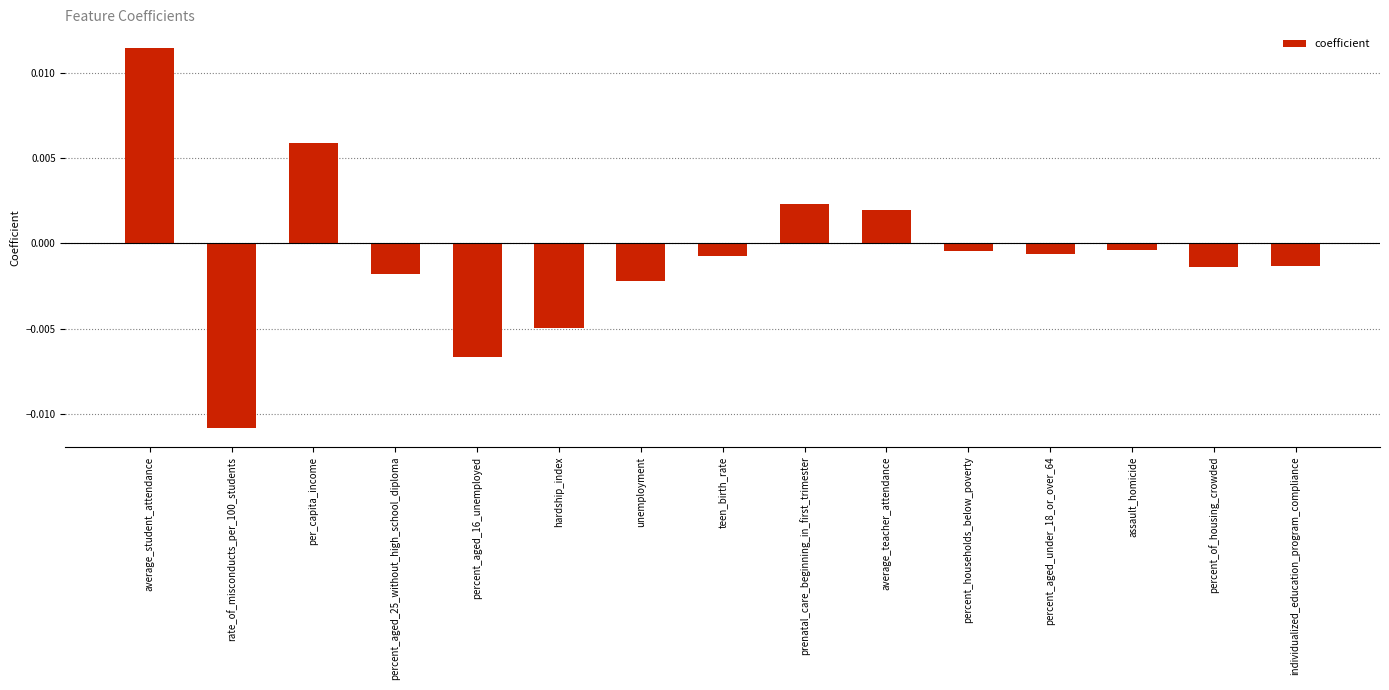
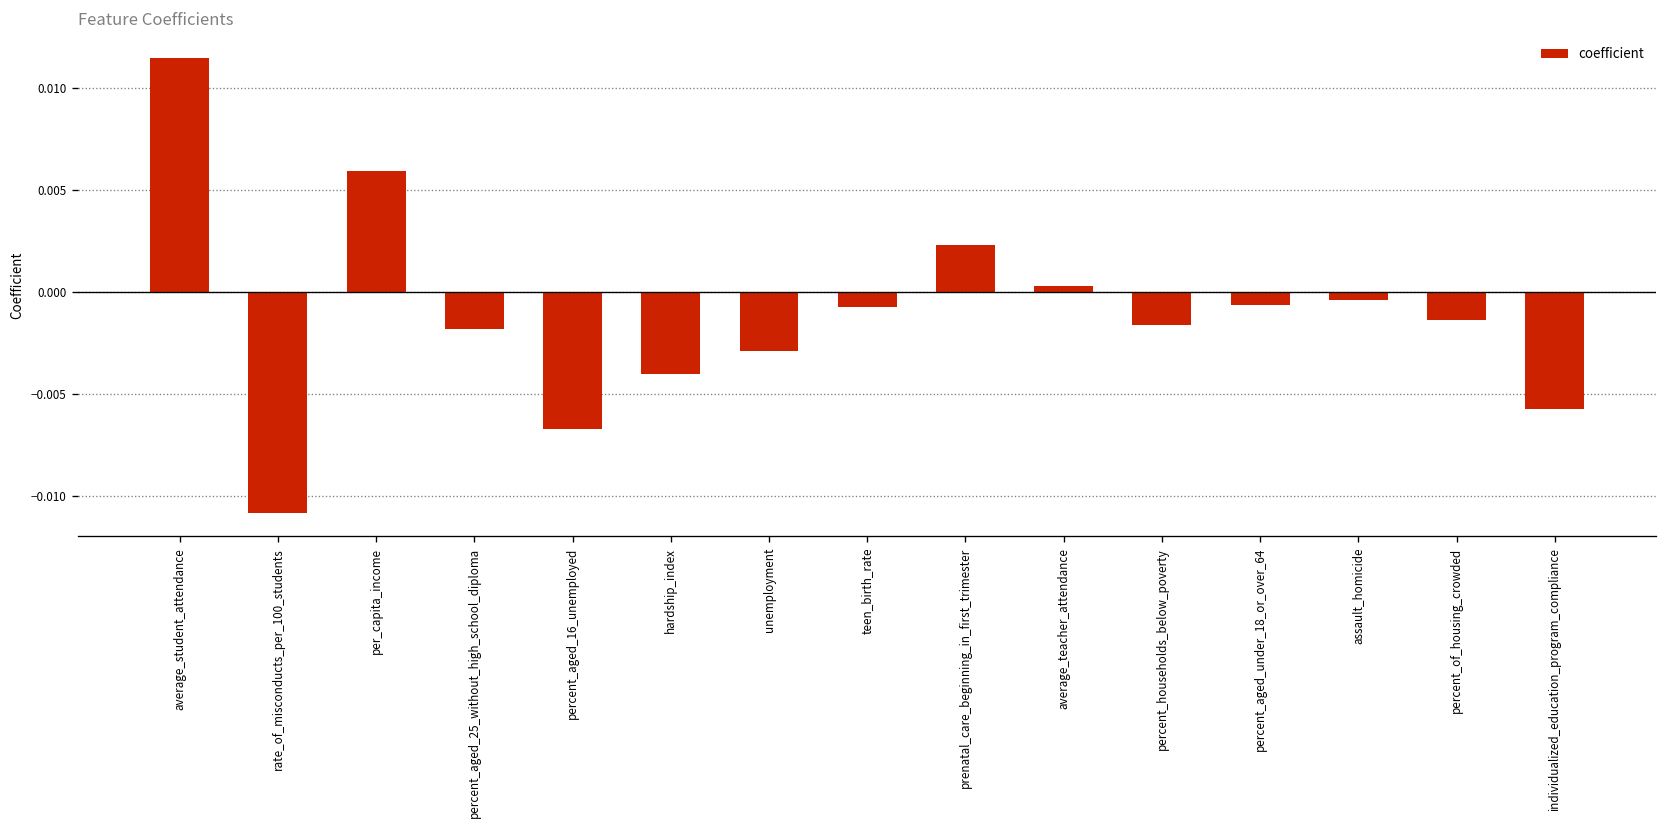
hardship_index: -0.0050 -> -0.0040
unemployment: -0.0022 -> -0.0029
average_teacher_attendance: 0.0020 -> 0.0003
percent_households_below_poverty: -0.0004 -> -0.0016
individualized_education_program_compliance: -0.0013 -> -0.0057
